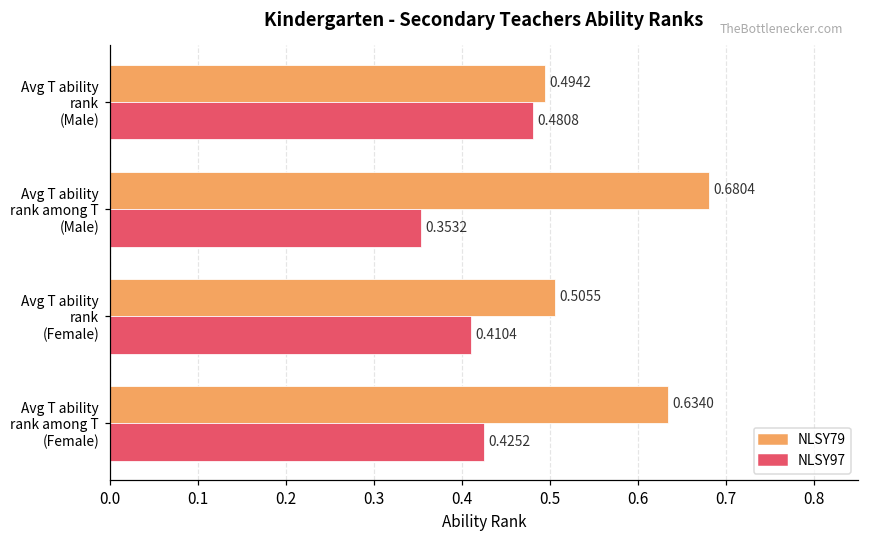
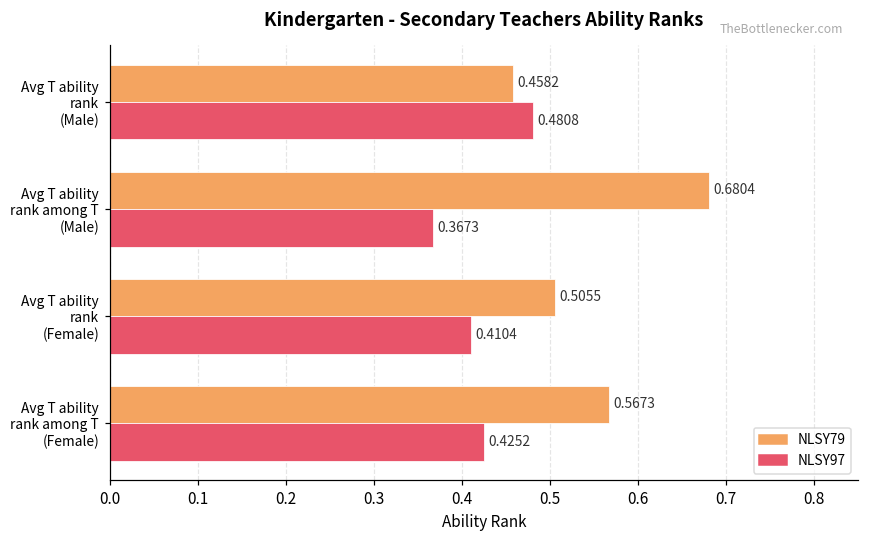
NLSY79, Avg T ability rank (Male): 0.4942 -> 0.4582
NLSY97, Avg T ability rank among T (Male): 0.3532 -> 0.3673
NLSY79, Avg T ability rank among T (Female): 0.6340 -> 0.5673
